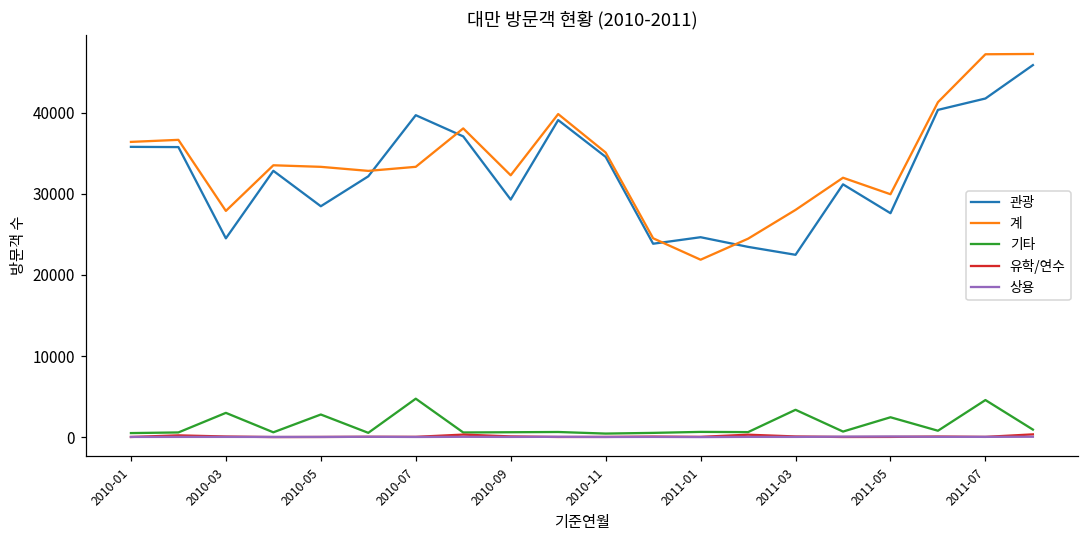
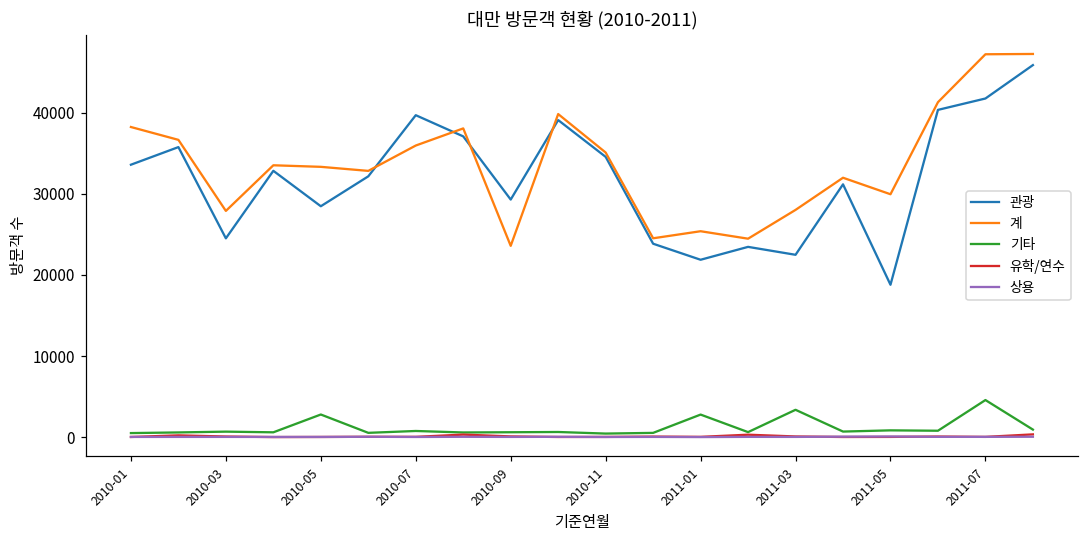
관광, 2010-01: 36000 -> 34000
계, 2010-01: 36000 -> 38000
기타, 2010-03: 3000 -> 1000
계, 2010-07: 33000 -> 36000
기타, 2010-07: 5000 -> 1000
계, 2010-09: 32000 -> 24000
관광, 2011-01: 25000 -> 22000
계, 2011-01: 22000 -> 25000
기타, 2011-01: 1000 -> 3000
관광, 2011-05: 28000 -> 19000
기타, 2011-05: 2000 -> 1000
